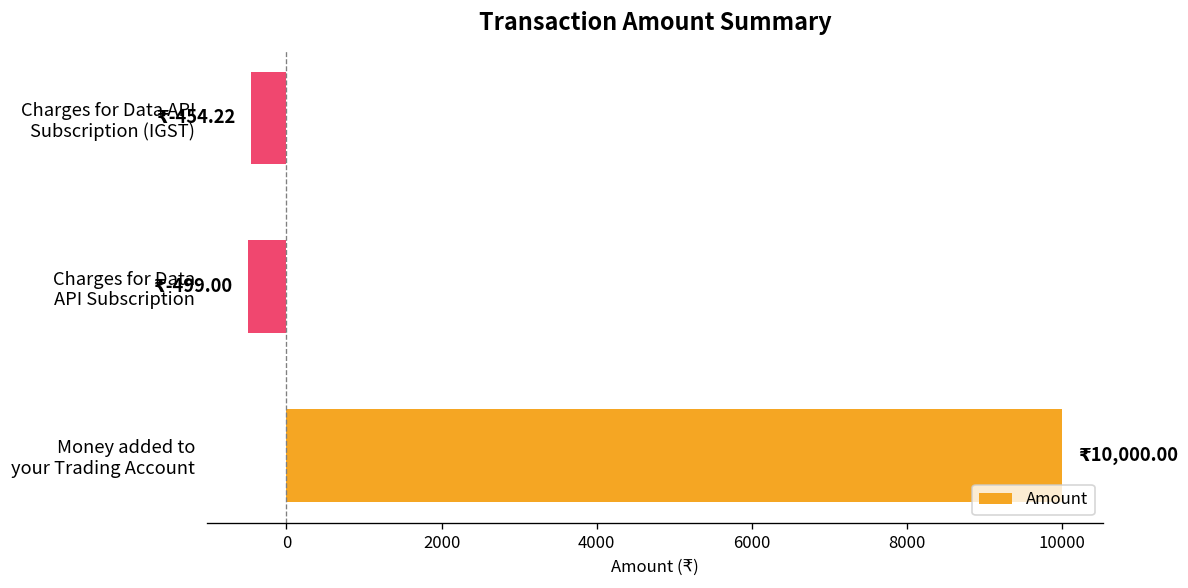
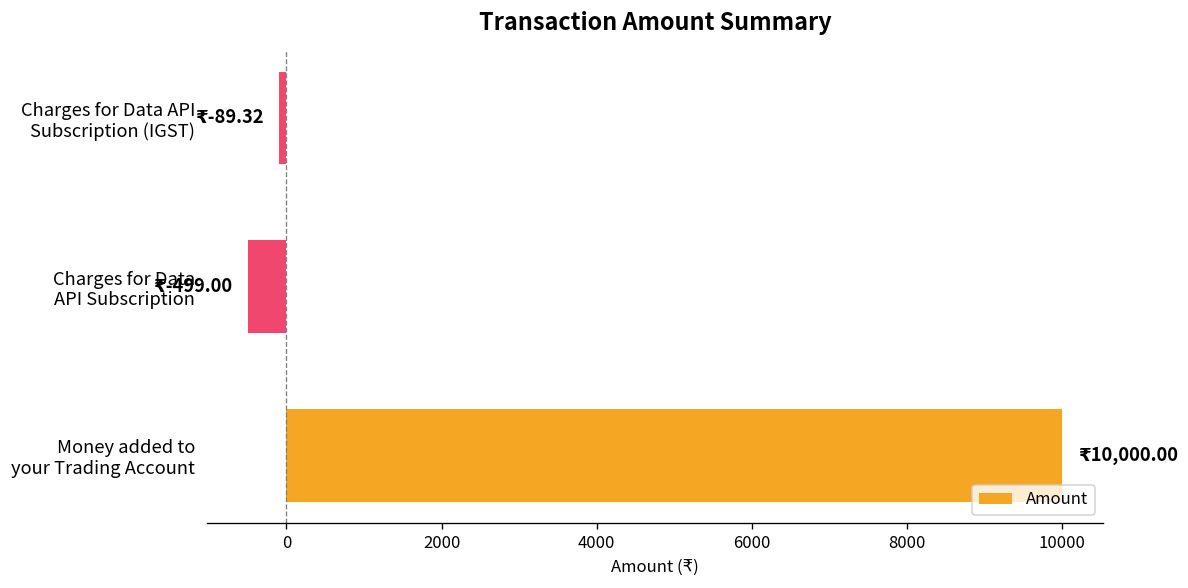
Charges for Data API Subscription (IGST): -454.22 -> -89.32
